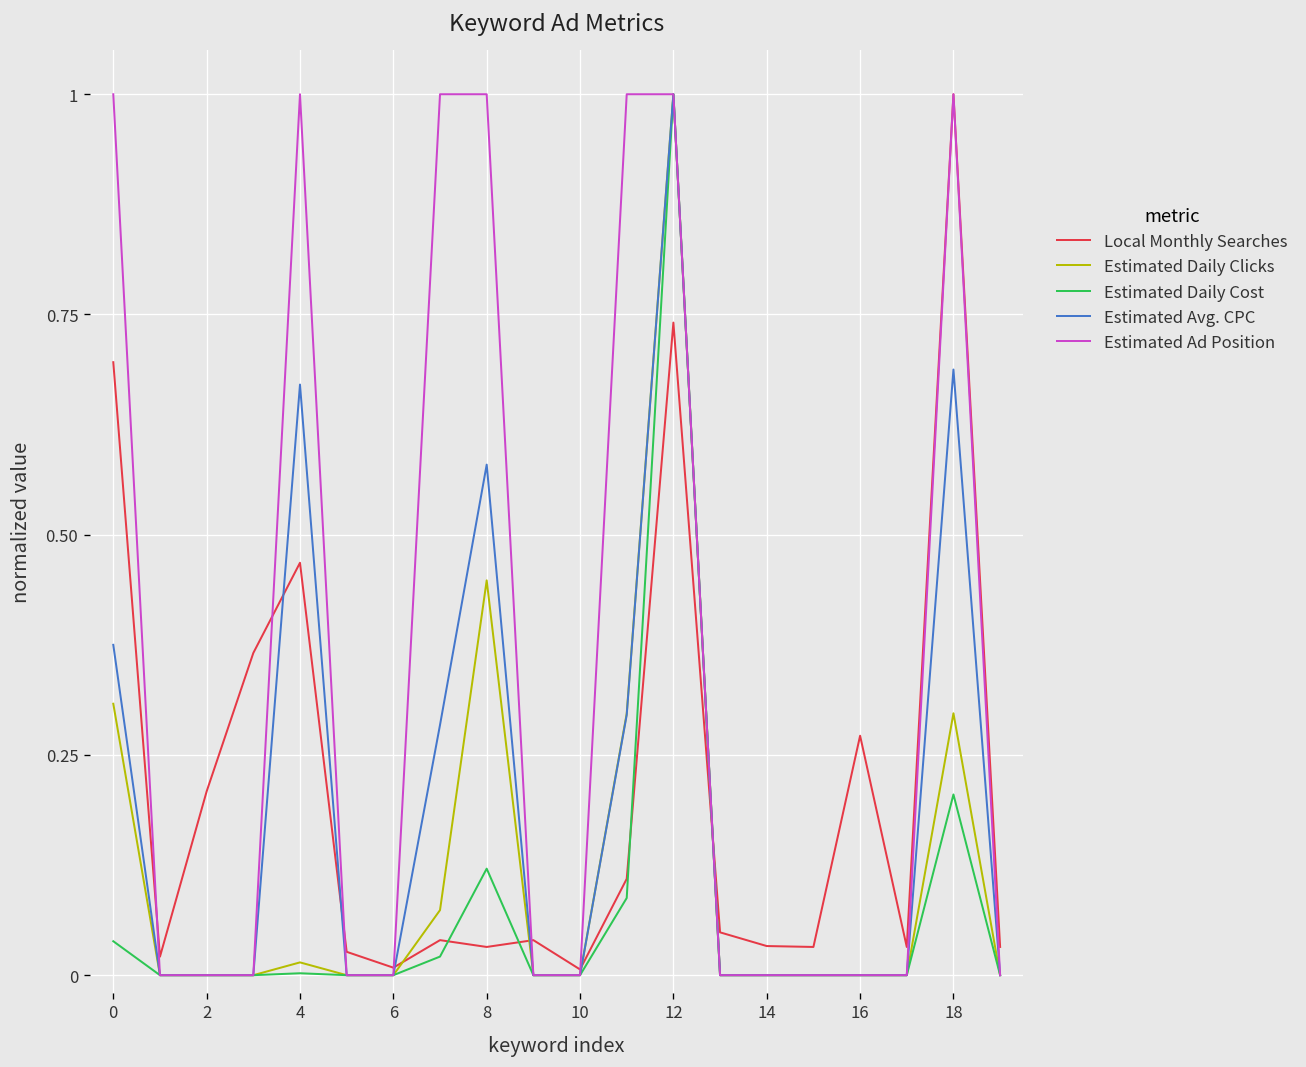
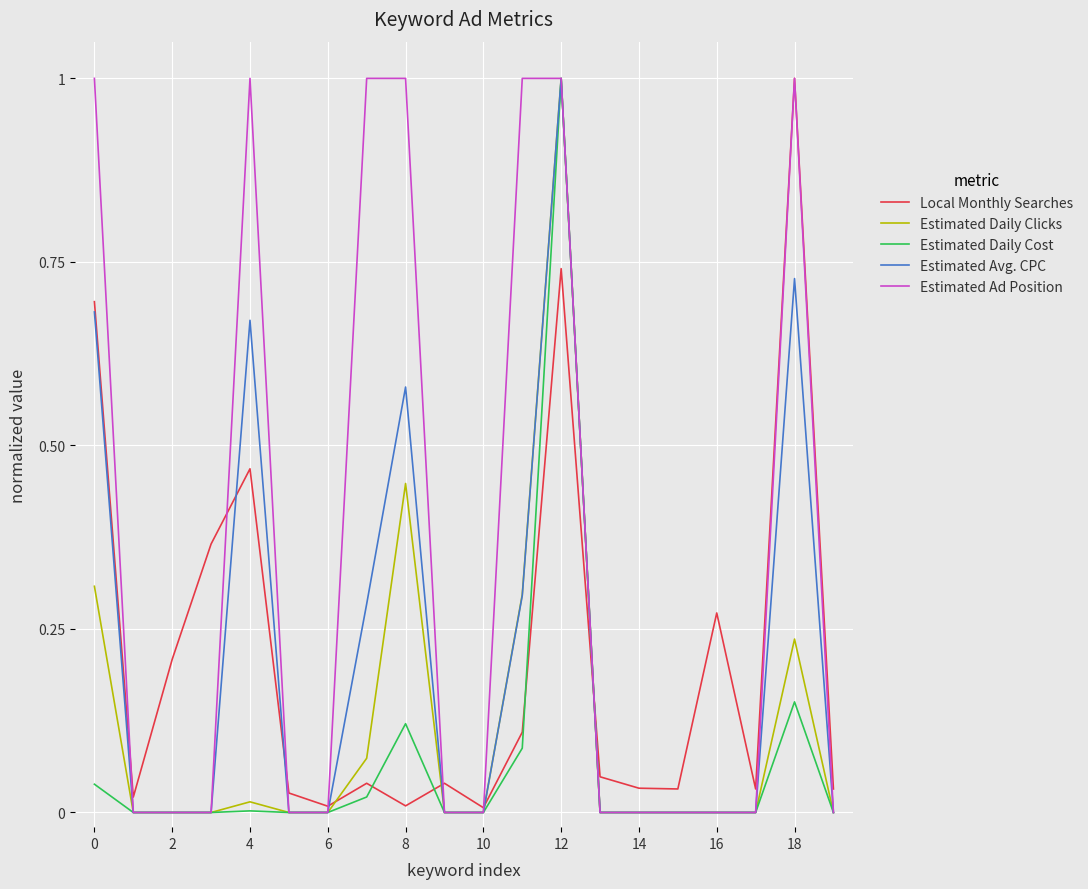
Estimated Avg. CPC, 0: 0.38 -> 0.68
Local Monthly Searches, 8: 0.03 -> 0.01
Estimated Daily Clicks, 18: 0.30 -> 0.24
Estimated Daily Cost, 18: 0.21 -> 0.15
Estimated Avg. CPC, 18: 0.69 -> 0.73
